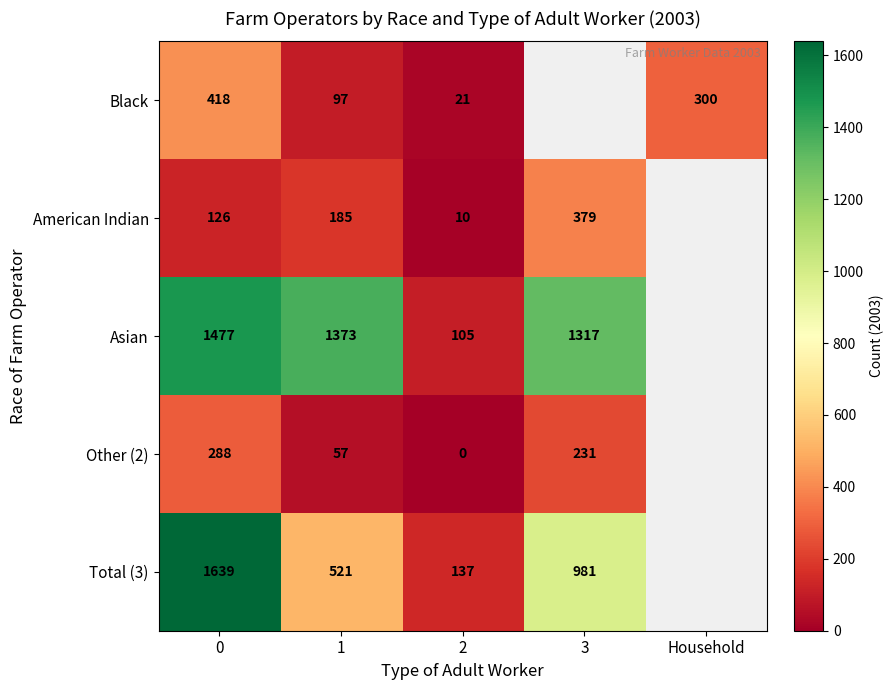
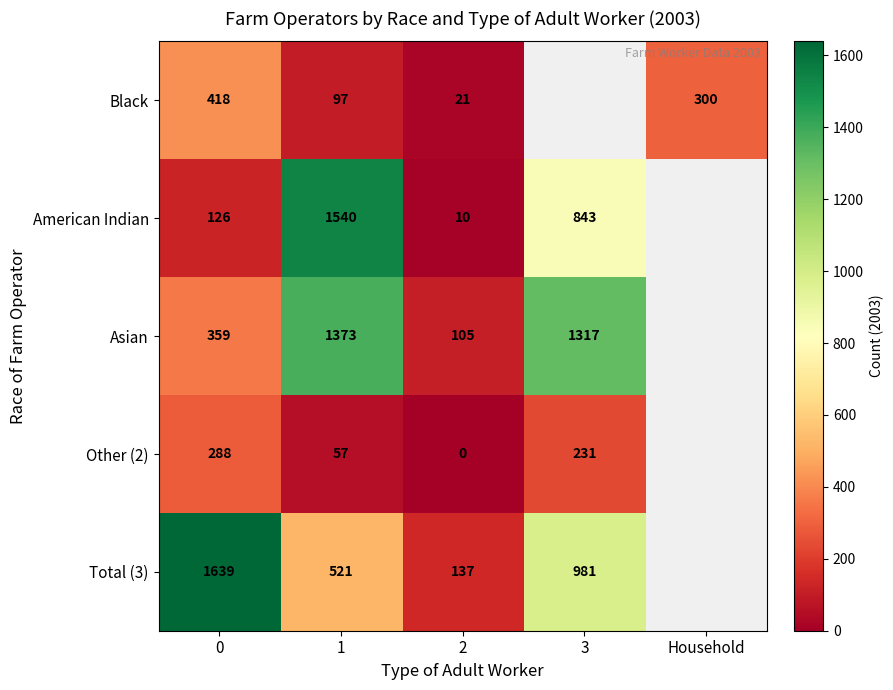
American Indian, 1: 185 -> 1540
American Indian, 3: 379 -> 843
Asian, 0: 1477 -> 359
